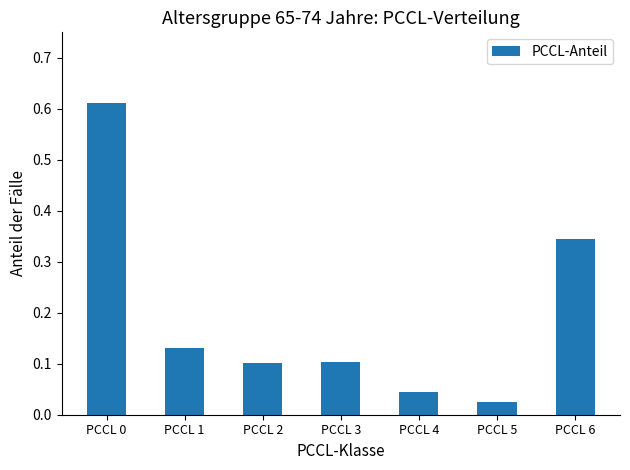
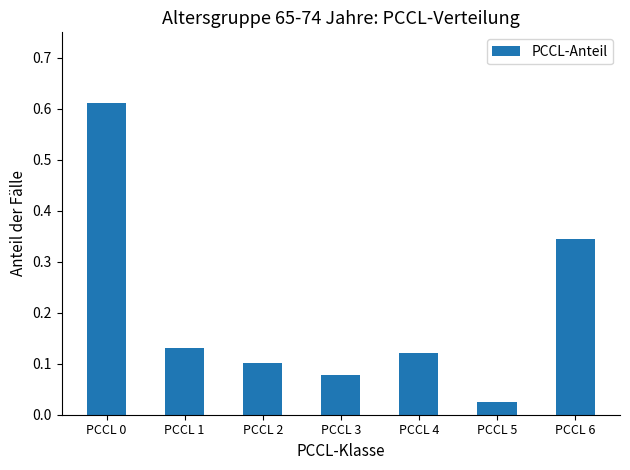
PCCL 3: 0.10 -> 0.08
PCCL 4: 0.04 -> 0.12
